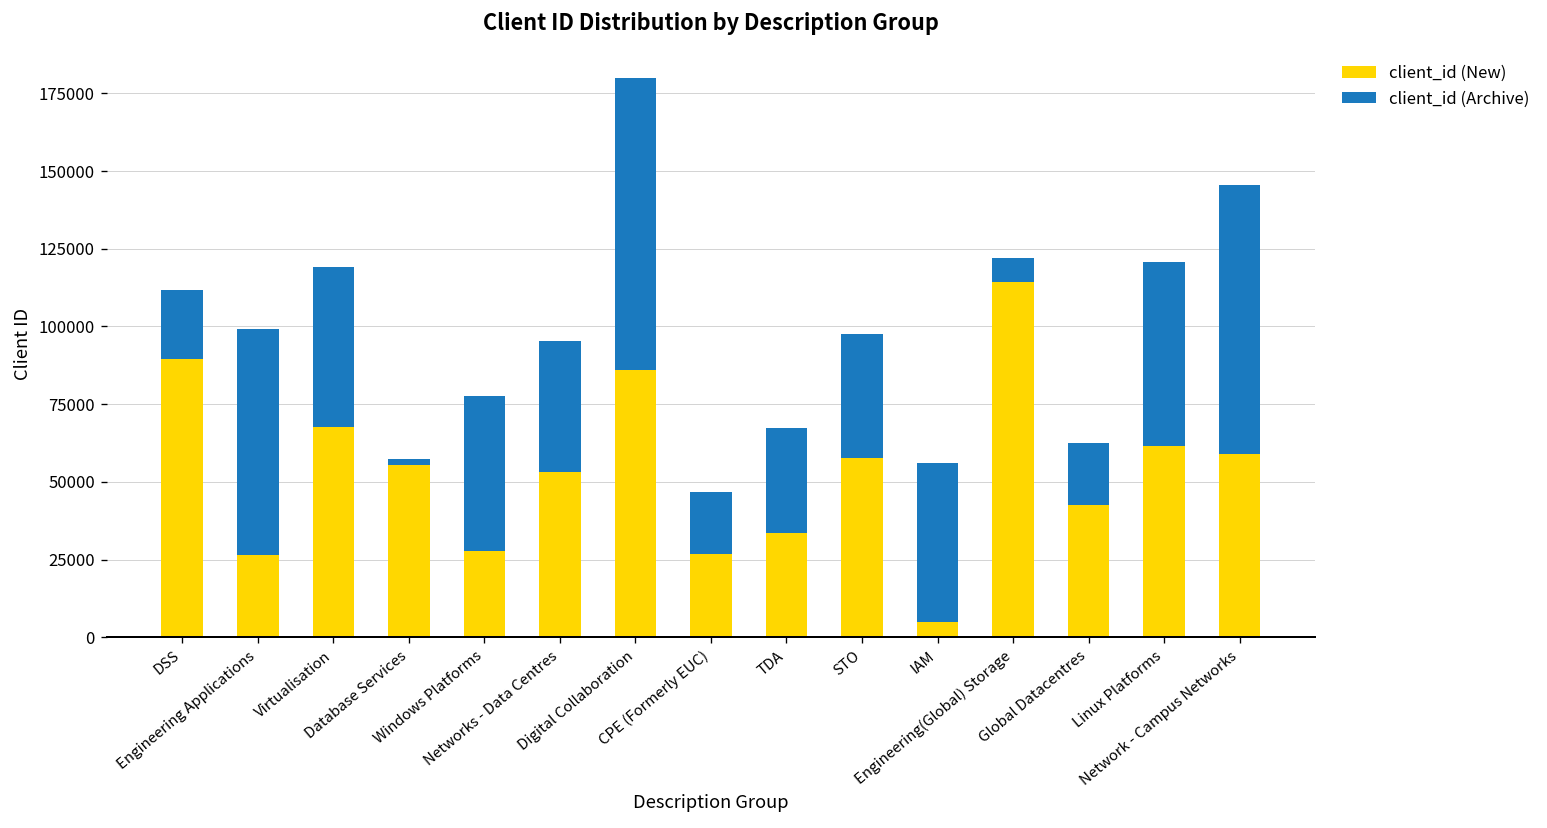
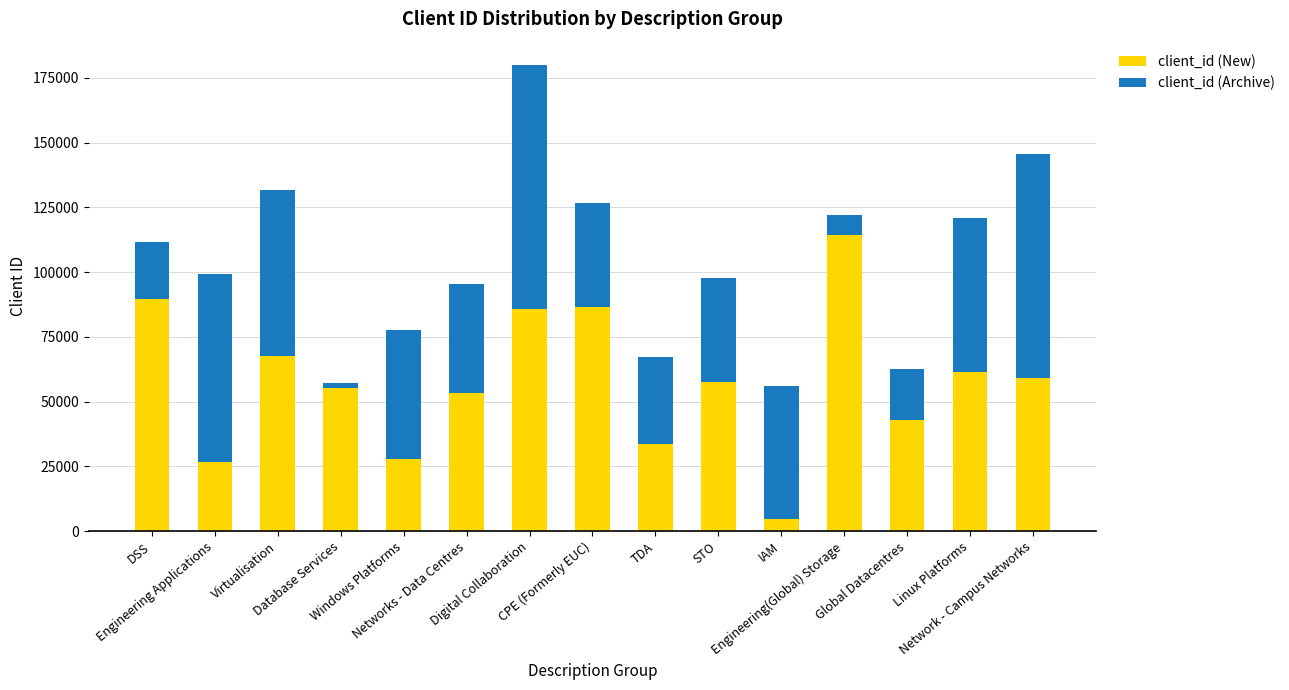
client_id (Archive), Virtualisation: 52000 -> 64000
client_id (New), CPE (Formerly EUC): 27000 -> 87000
client_id (Archive), CPE (Formerly EUC): 20000 -> 40000
